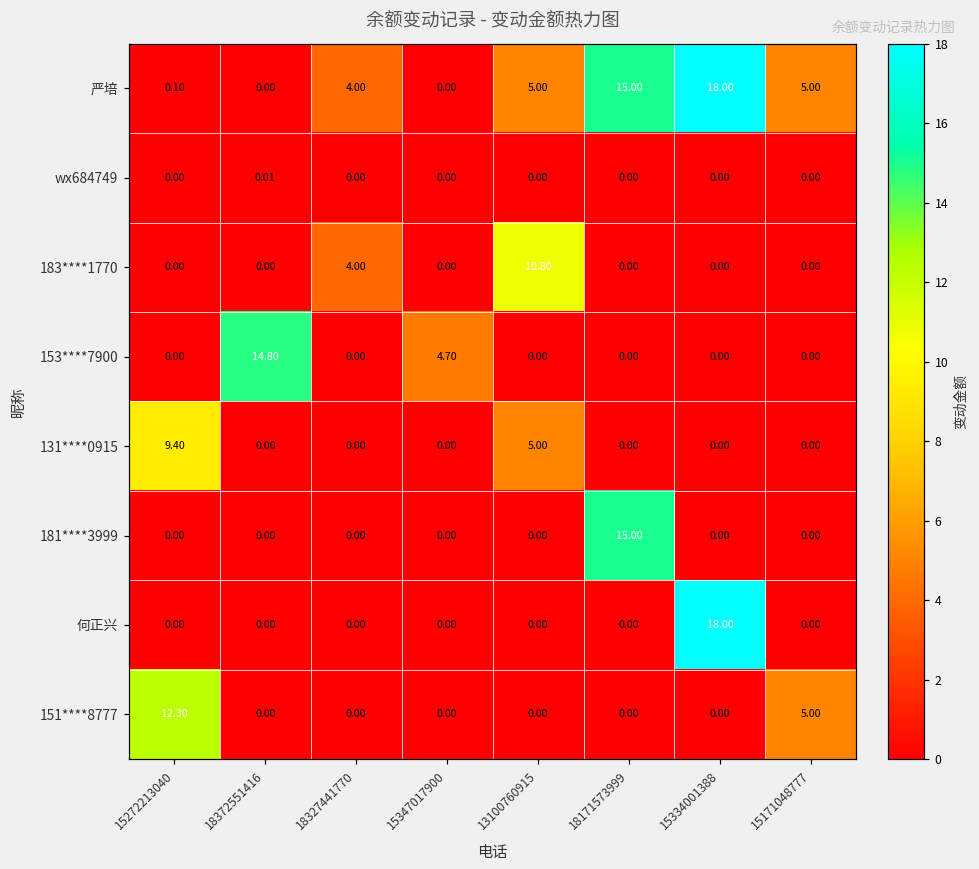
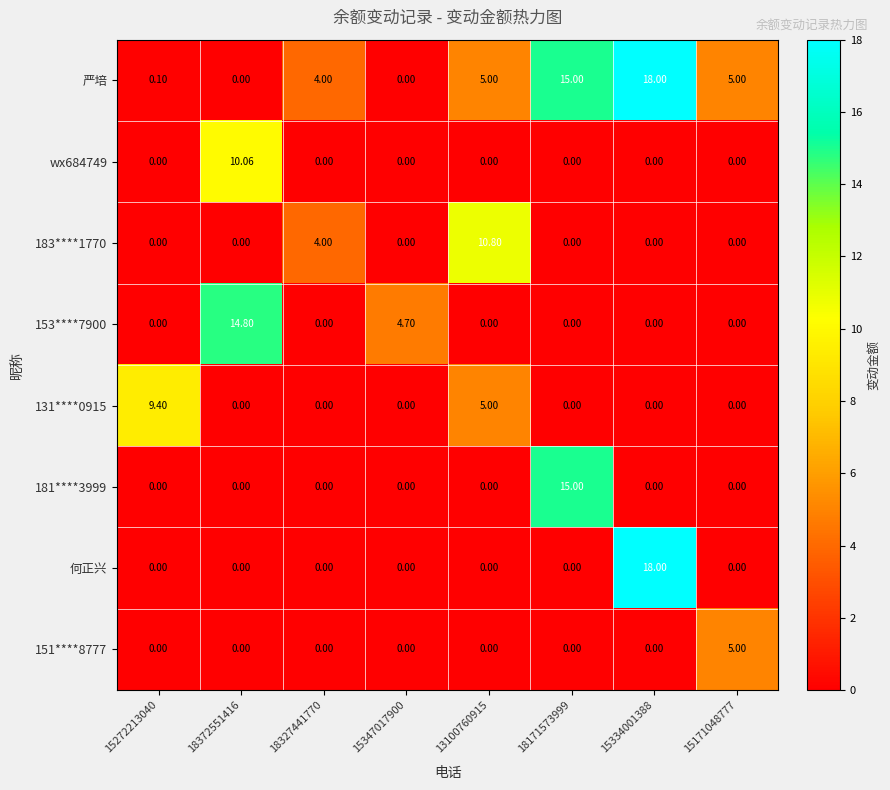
wx684749, 18372551416: 0.01 -> 10.06
151****8777, 15272213040: 12.30 -> 0.00
